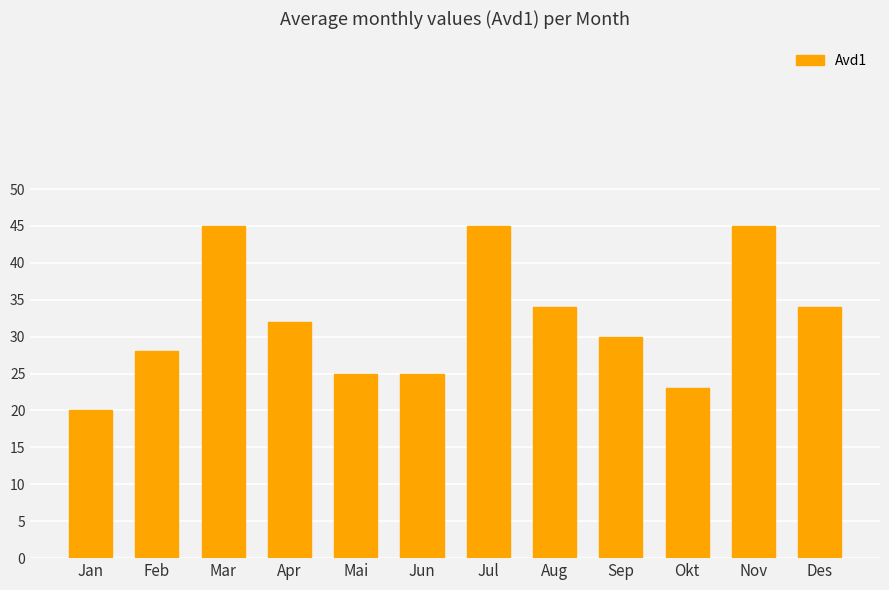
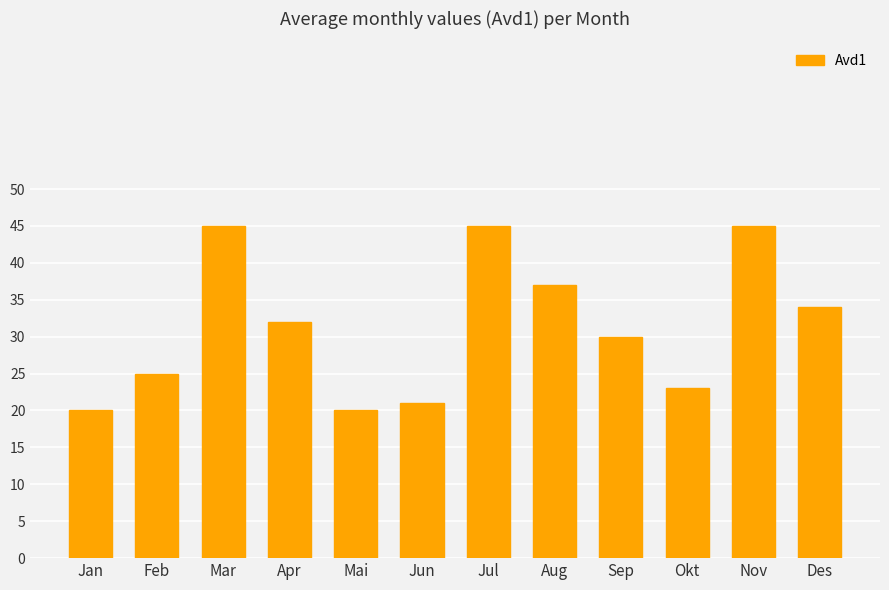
Feb: 28 -> 25
Mai: 25 -> 20
Jun: 25 -> 21
Aug: 34 -> 37
